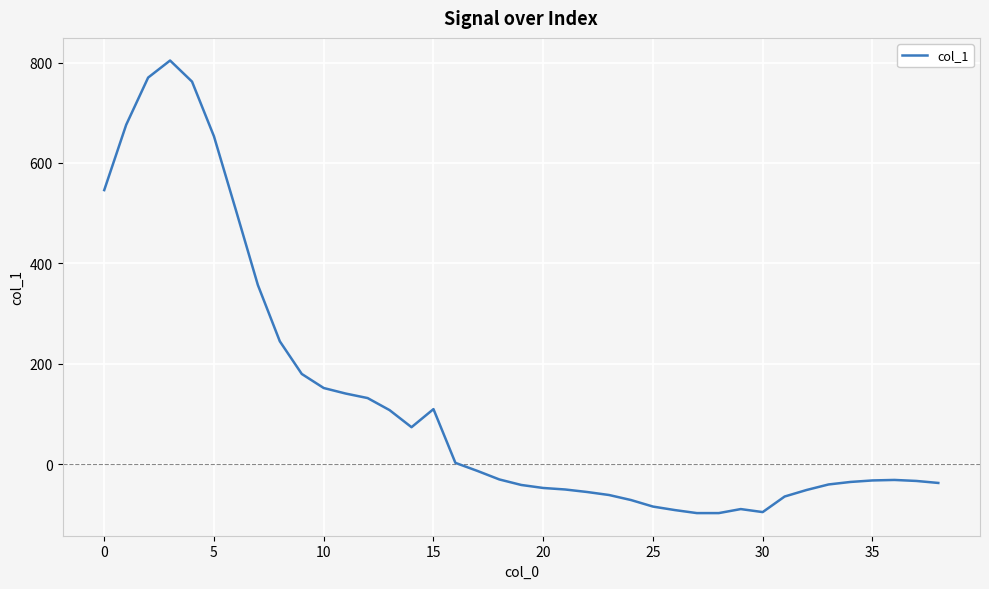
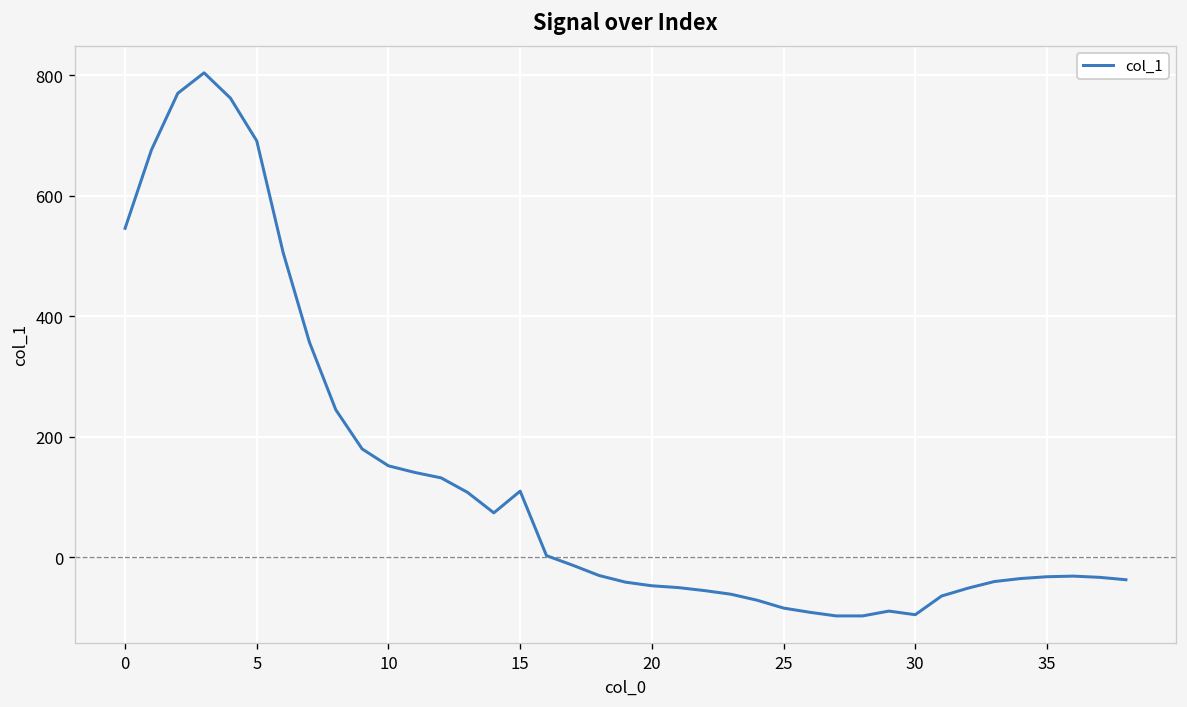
5: 650 -> 690
